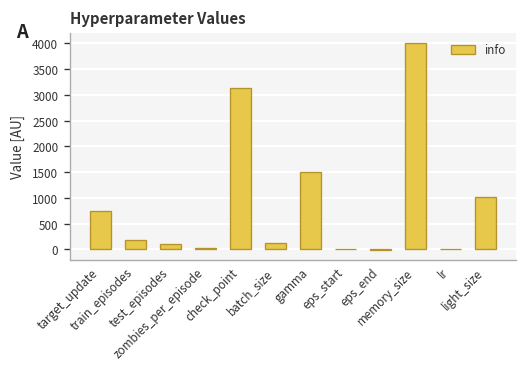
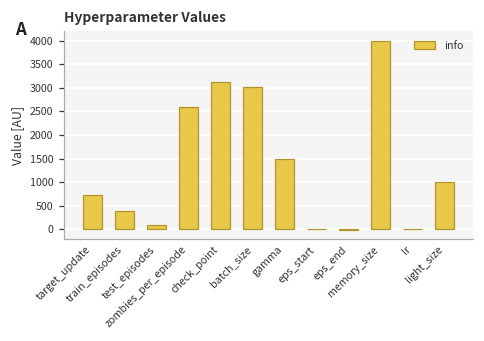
train_episodes: 200 -> 400
zombies_per_episode: 0 -> 2600
batch_size: 100 -> 3000
